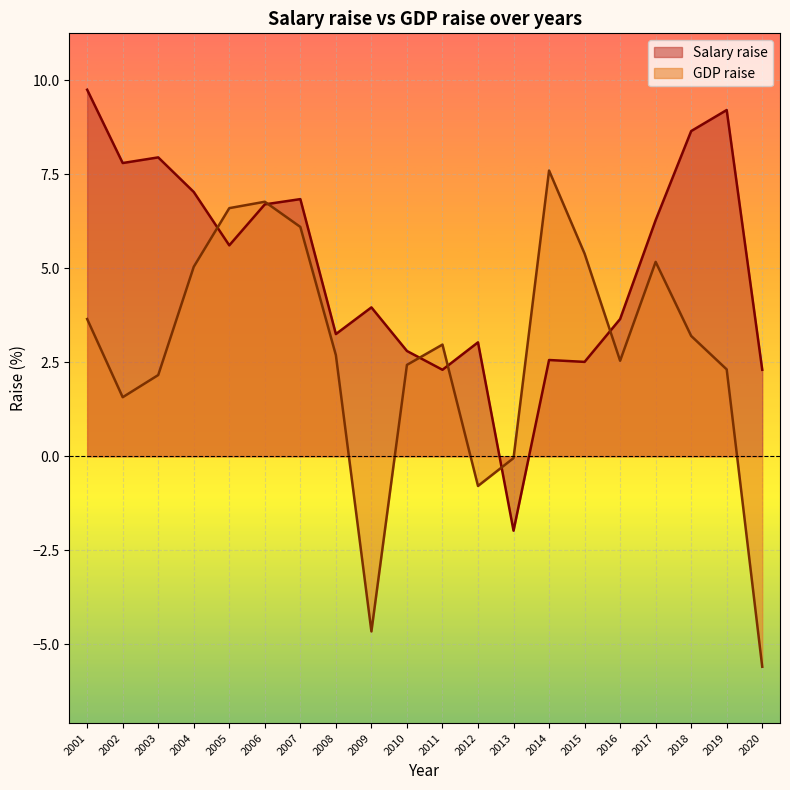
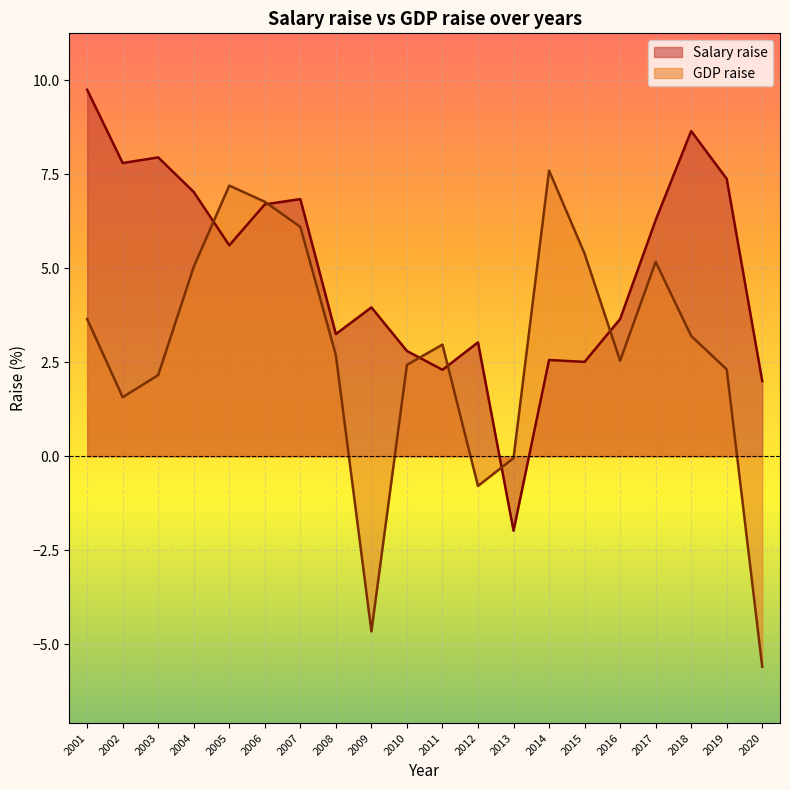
GDP raise, 2005: 6.6 -> 7.2
Salary raise, 2019: 9.2 -> 7.4
Salary raise, 2020: 2.3 -> 2.0
